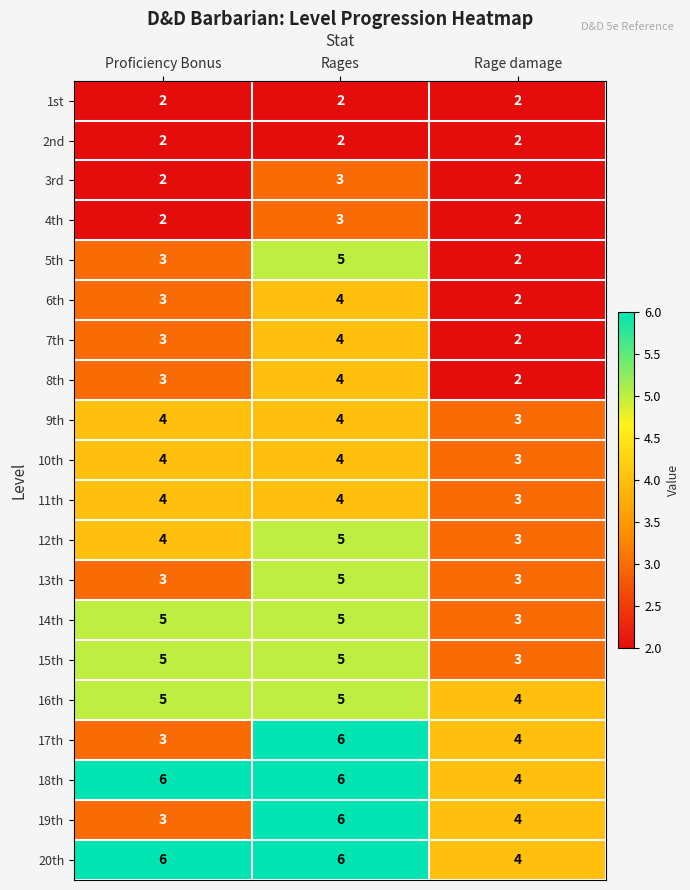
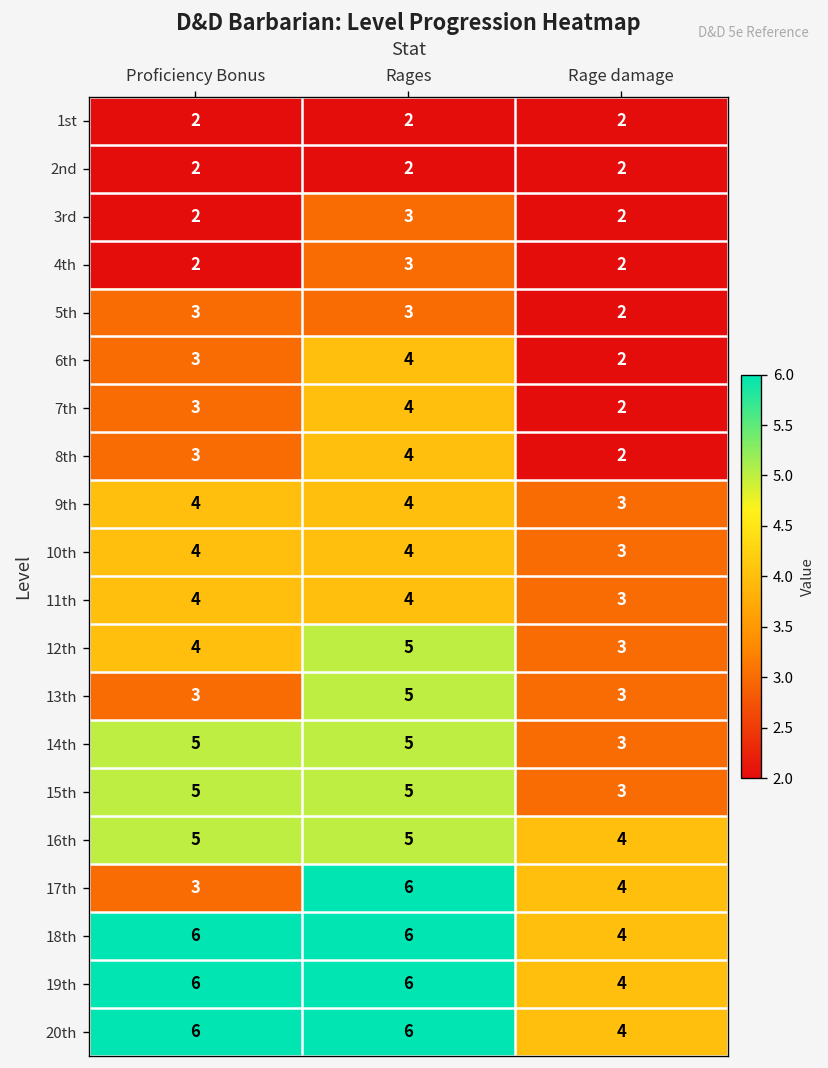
5th, Rages: 5 -> 3
19th, Proficiency Bonus: 3 -> 6
